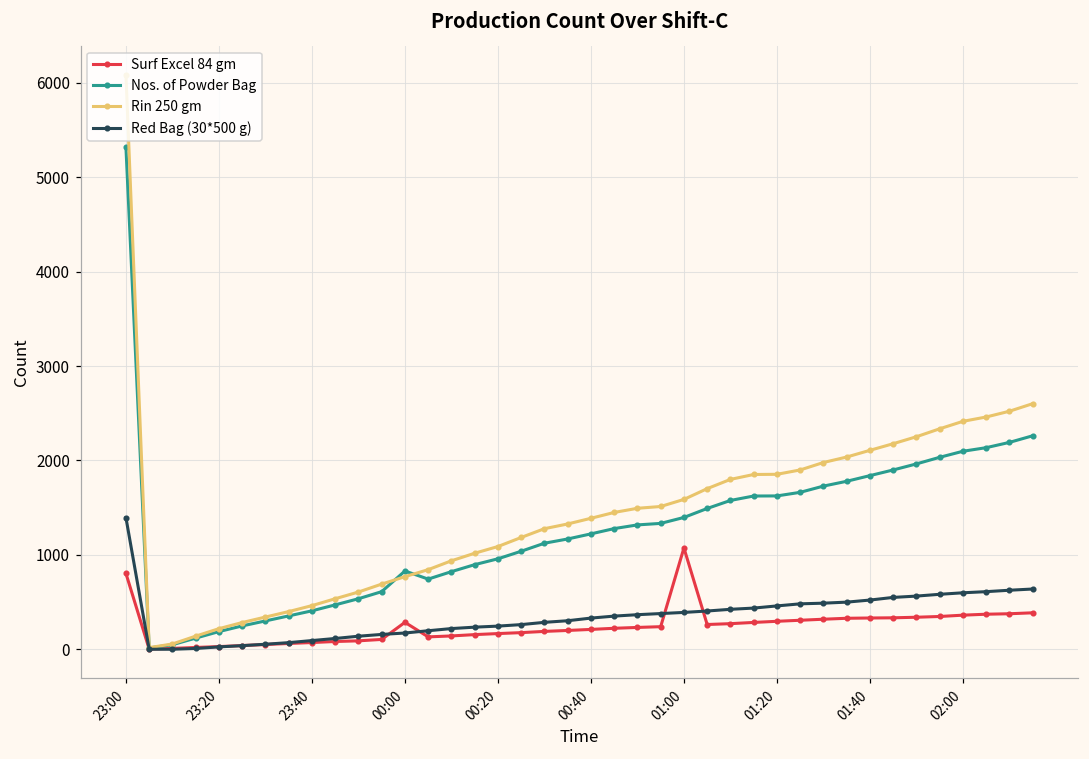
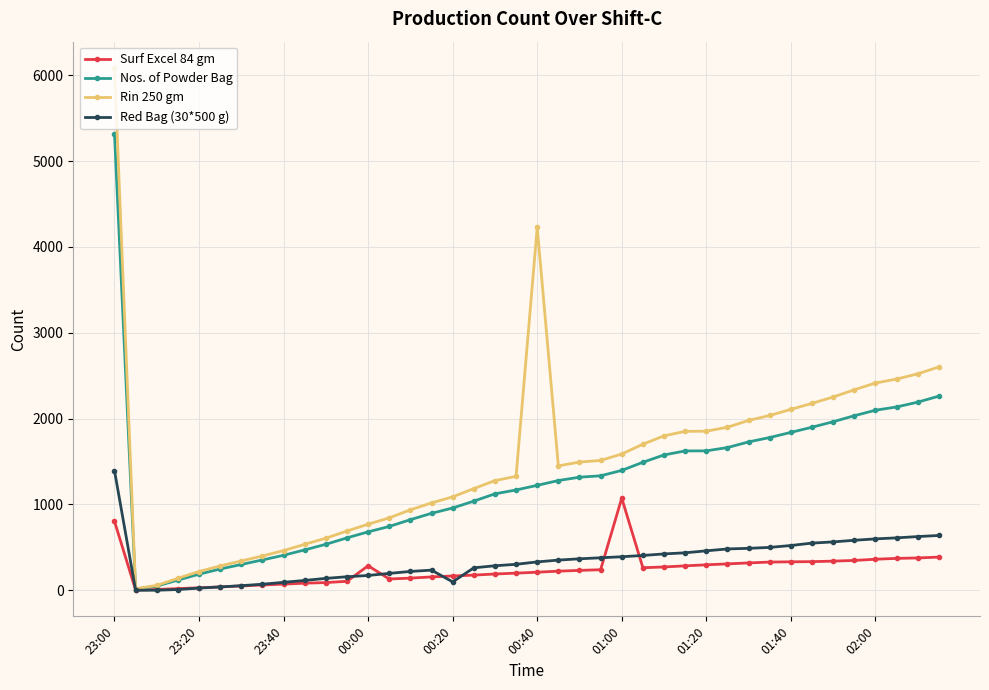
Nos. of Powder Bag, 00:00: 800 -> 700
Red Bag (30*500 g), 00:20: 200 -> 100
Rin 250 gm, 00:40: 1400 -> 4200
